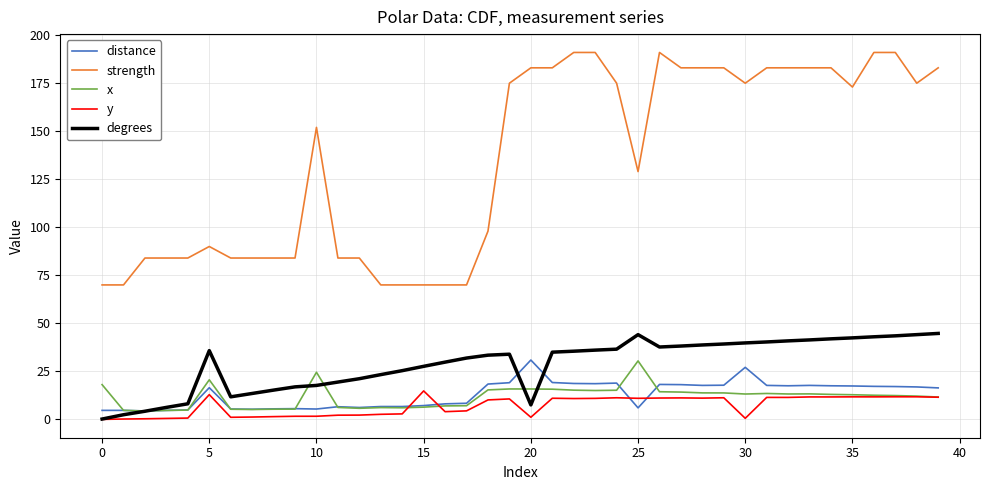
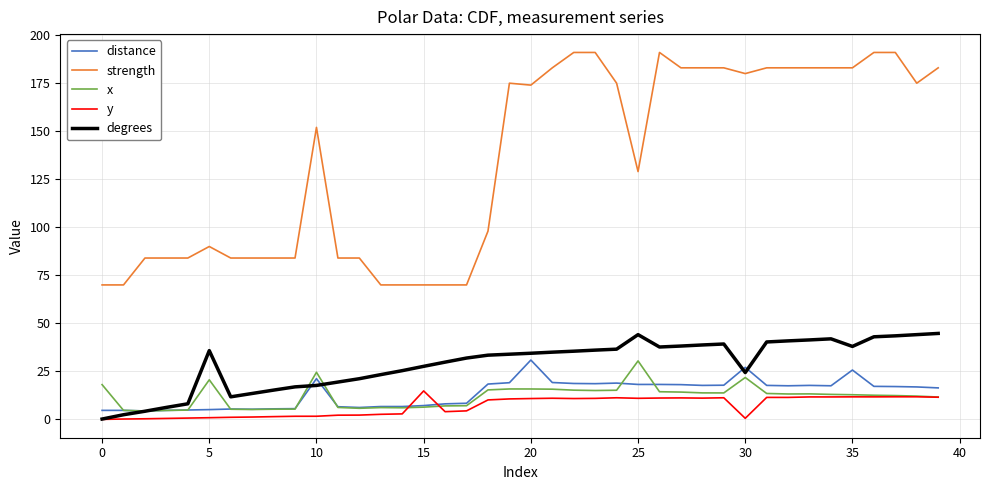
distance, 5: 17 -> 5
y, 5: 13 -> 1
distance, 10: 5 -> 21
strength, 20: 183 -> 174
y, 20: 1 -> 11
degrees, 20: 8 -> 34
distance, 25: 6 -> 18
strength, 30: 175 -> 180
x, 30: 13 -> 22
degrees, 30: 40 -> 24
distance, 35: 17 -> 26
strength, 35: 173 -> 183
degrees, 35: 42 -> 38
